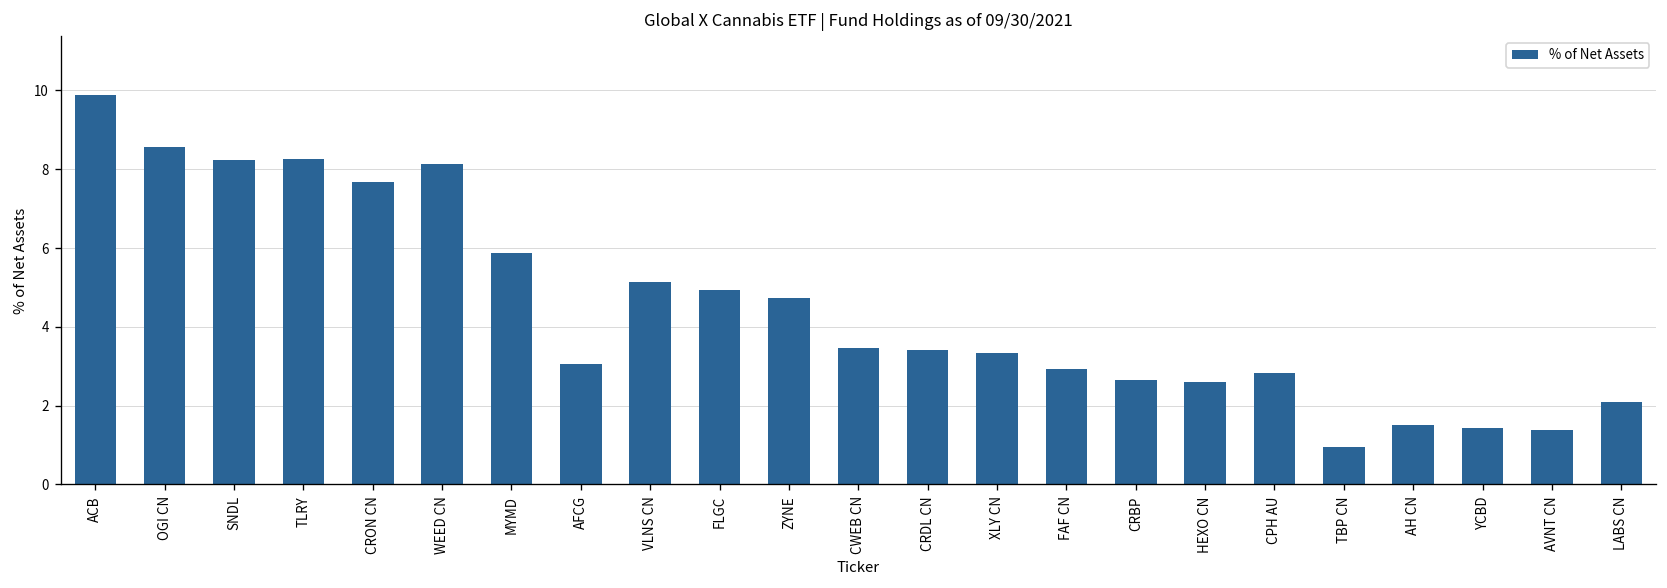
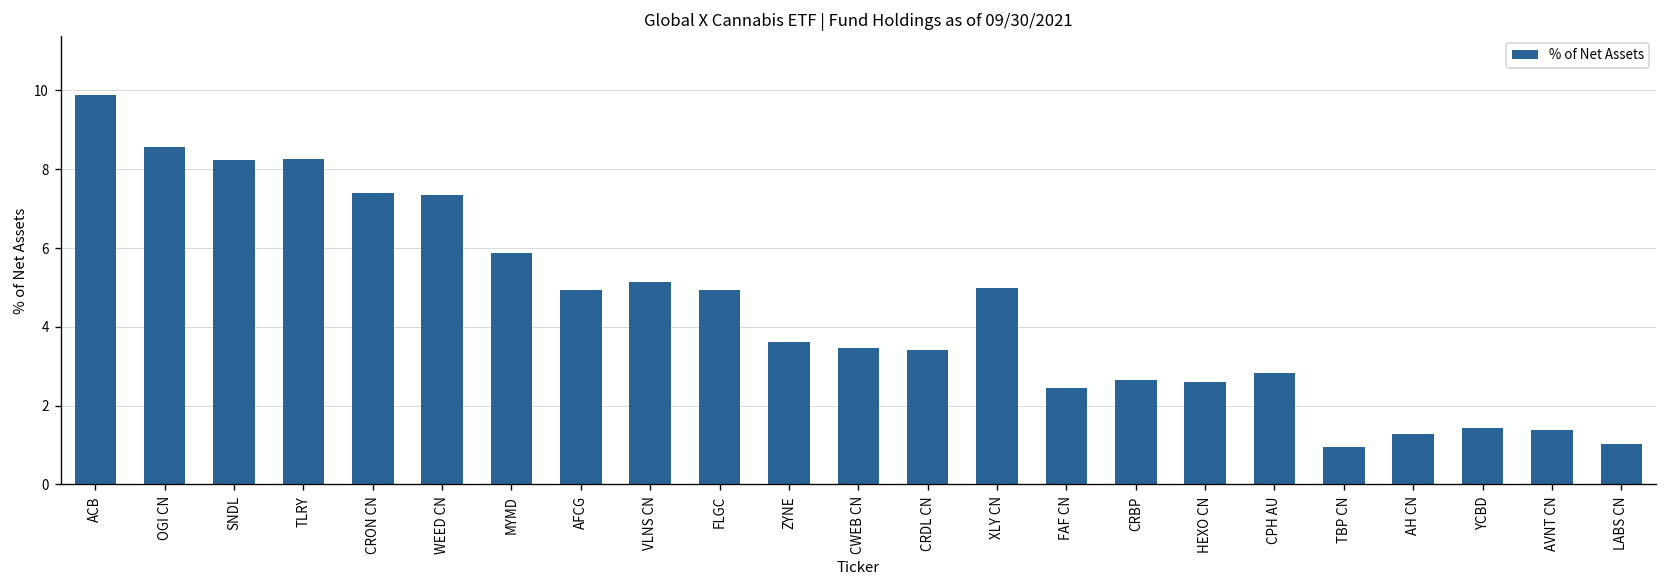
CRON CN: 7.7 -> 7.4
WEED CN: 8.1 -> 7.3
AFCG: 3.1 -> 4.9
ZYNE: 4.7 -> 3.6
XLY CN: 3.3 -> 5.0
FAF CN: 2.9 -> 2.5
AH CN: 1.5 -> 1.3
LABS CN: 2.1 -> 1.0
